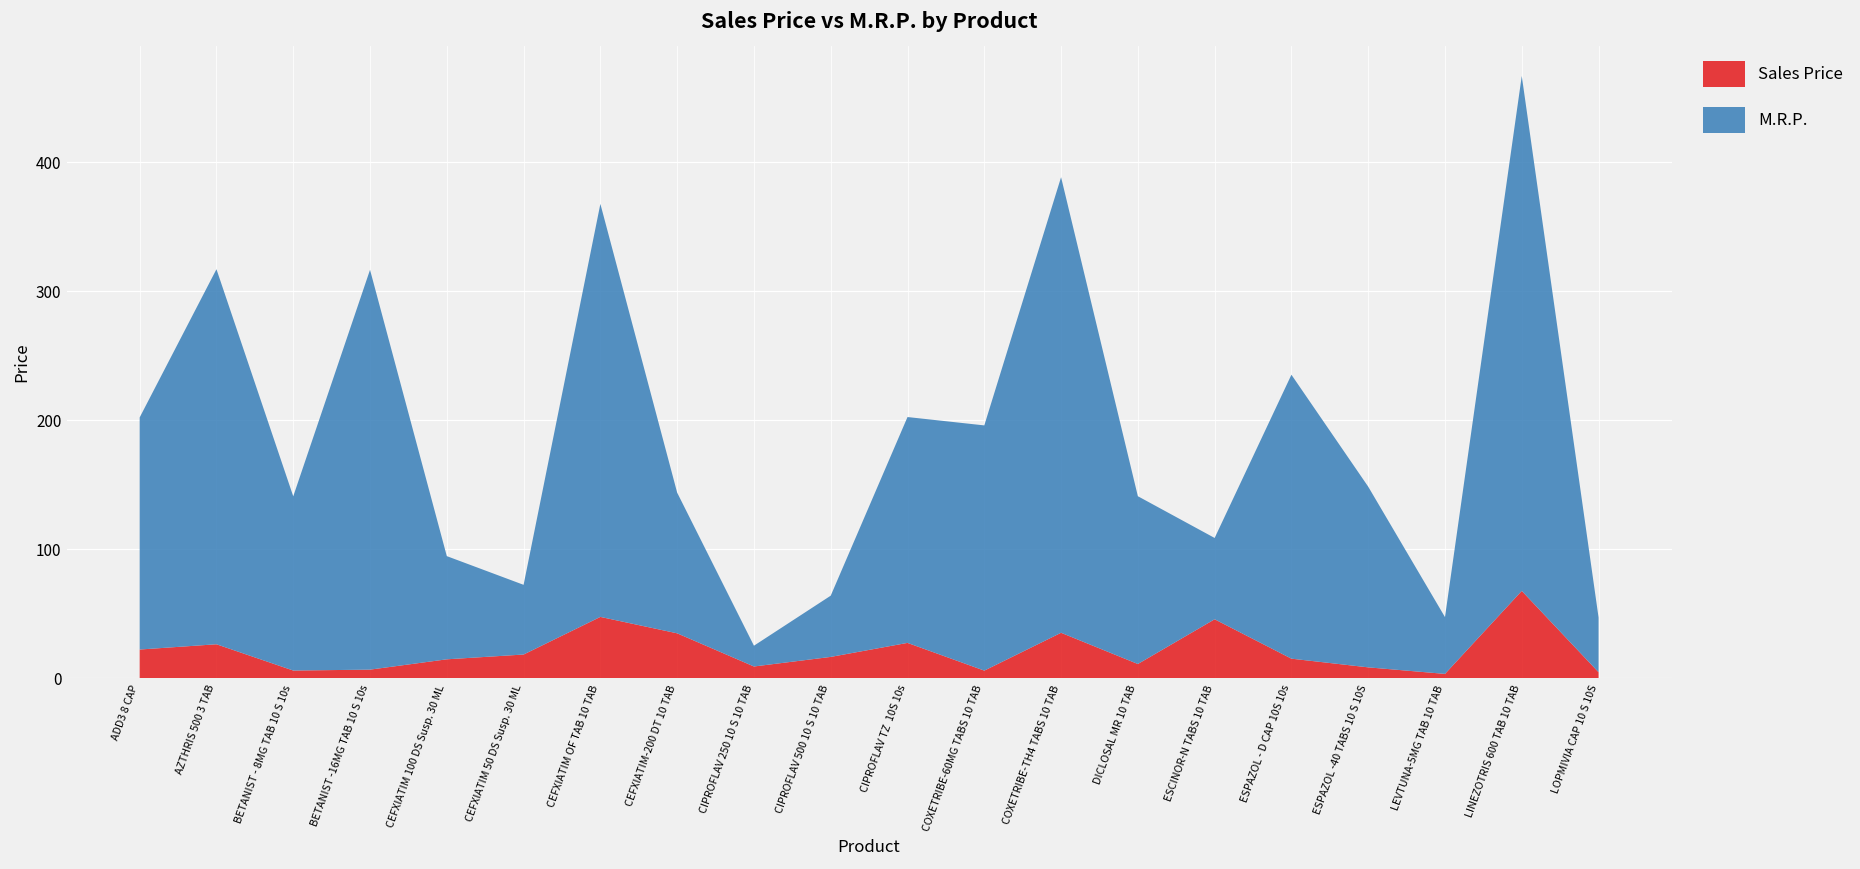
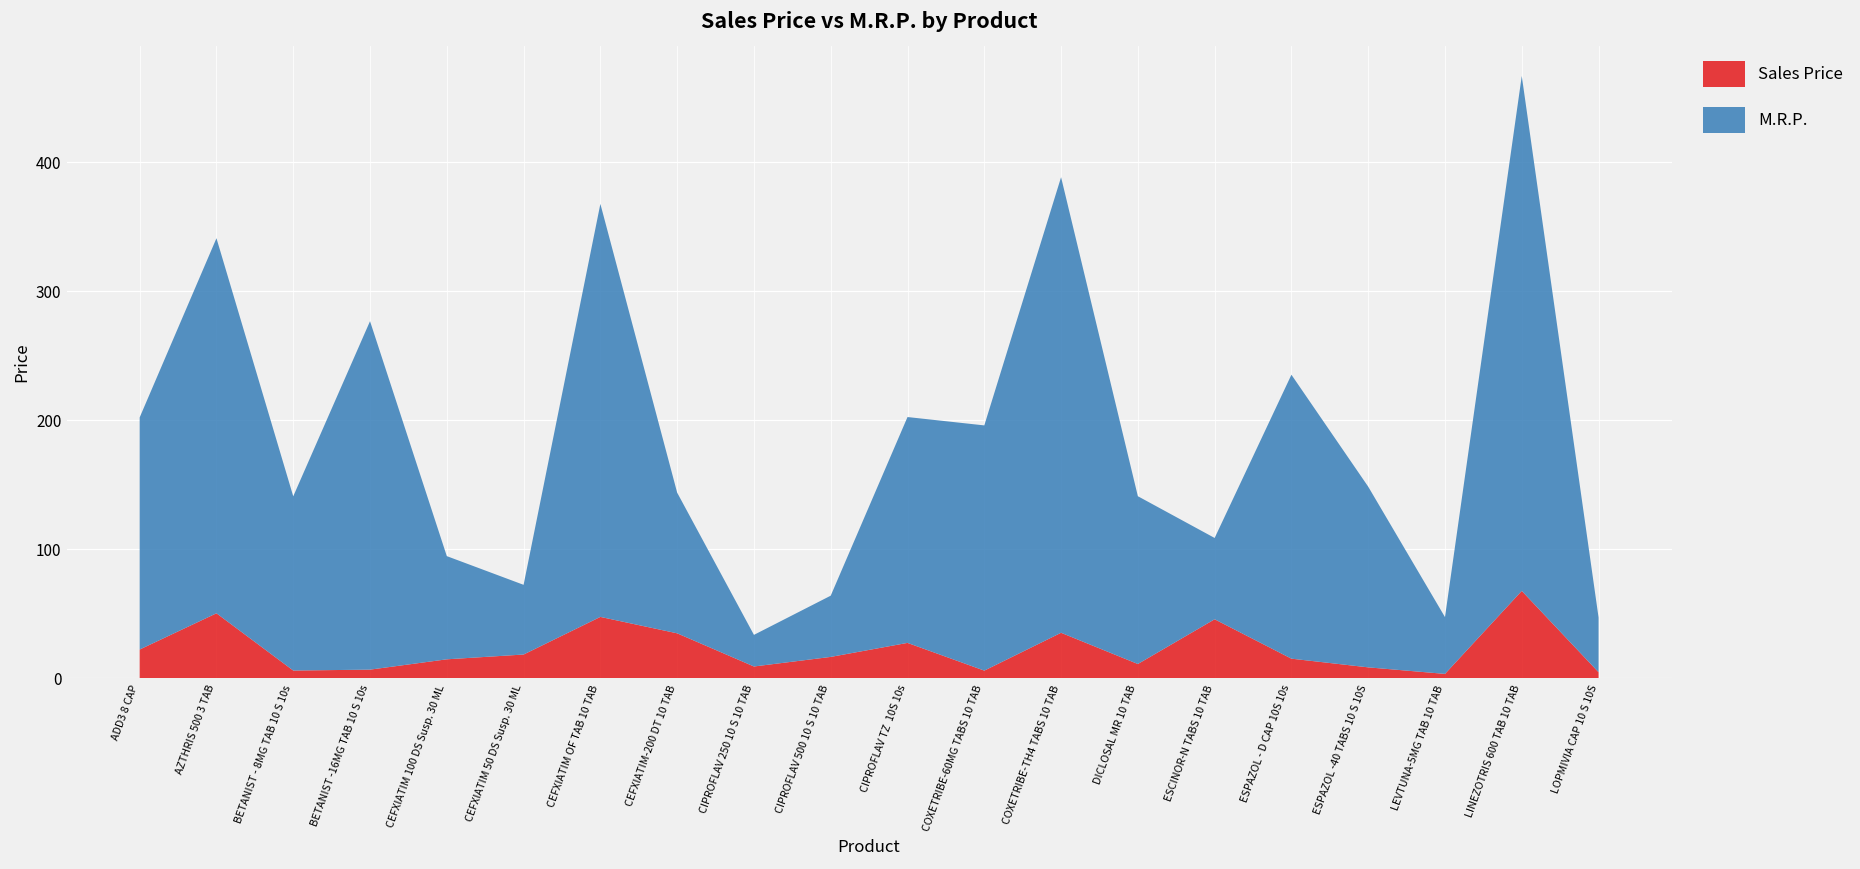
Sales Price, AZTHRIS 500 3 TAB: 27 -> 51
M.R.P., BETANIST -16MG TAB 10 S 10s: 310 -> 270
M.R.P., CIPROFLAV 250 10 S 10 TAB: 16 -> 25
